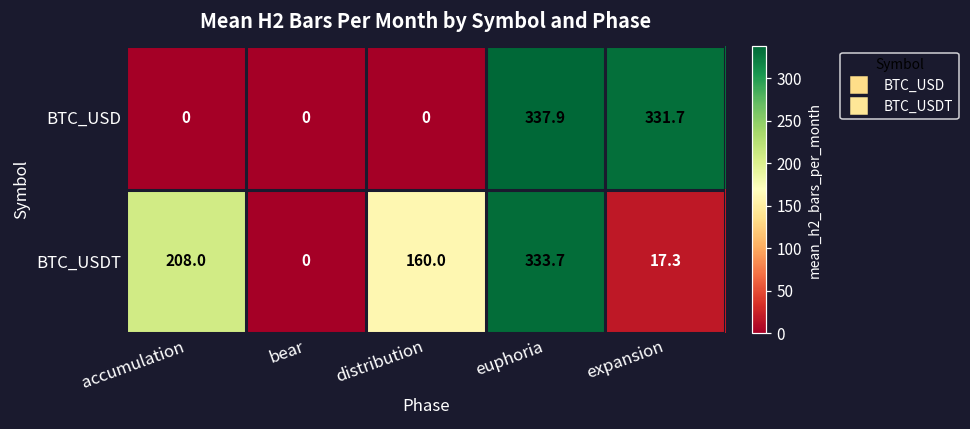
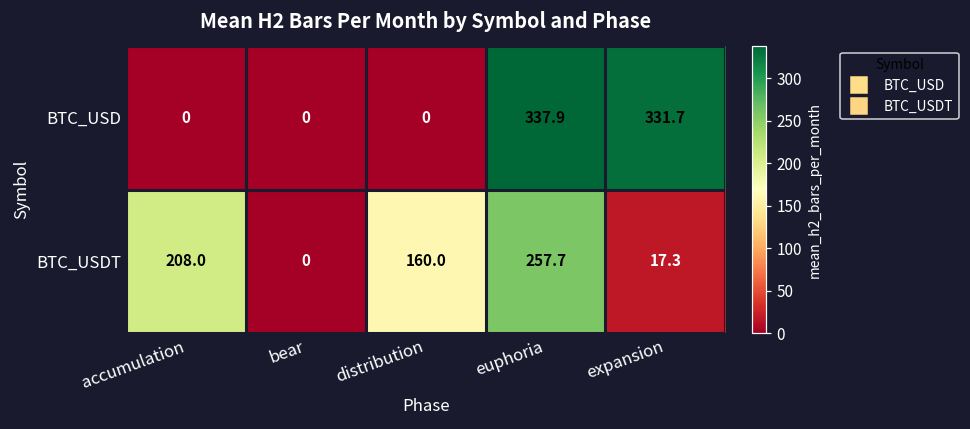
BTC_USDT, euphoria: 333.7 -> 257.7
